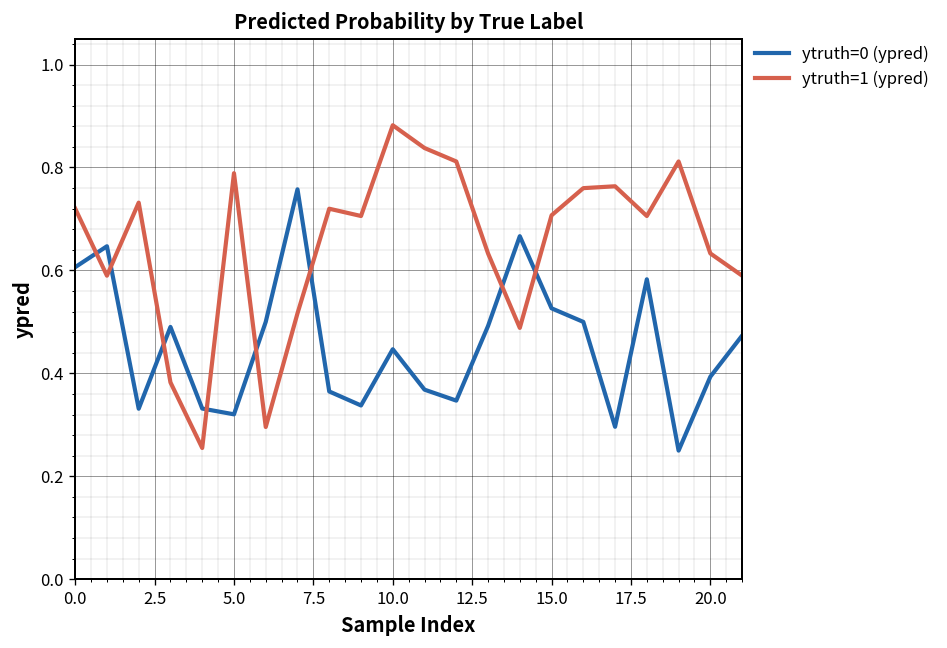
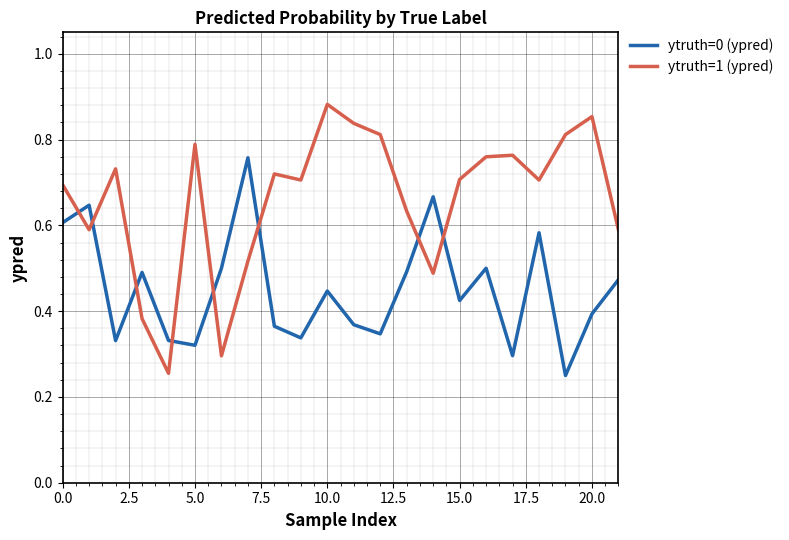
ytruth=1 (ypred), 0.0: 0.72 -> 0.69
ytruth=0 (ypred), 15.0: 0.53 -> 0.42
ytruth=1 (ypred), 20.0: 0.63 -> 0.85
